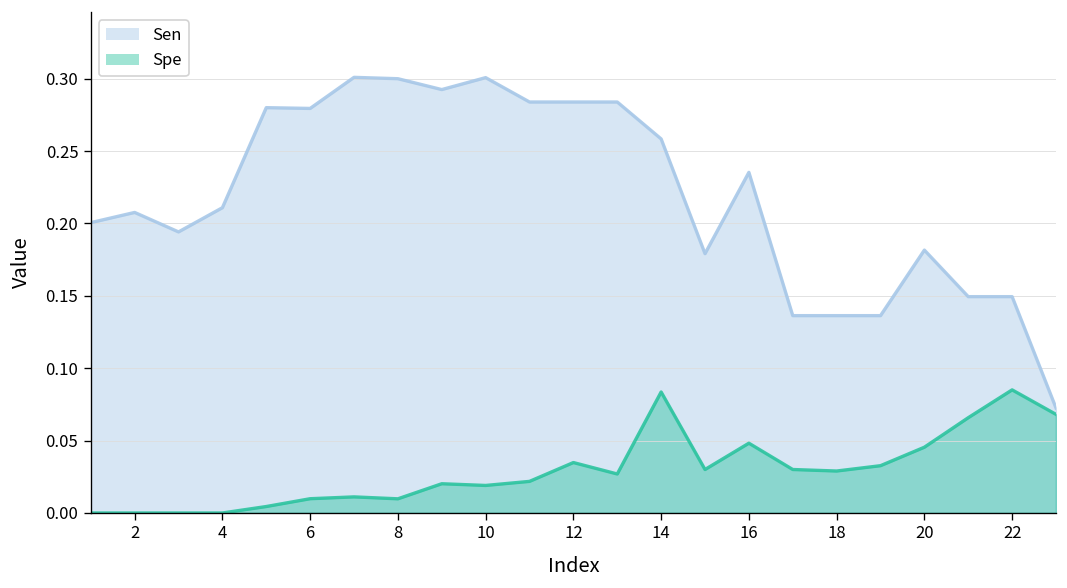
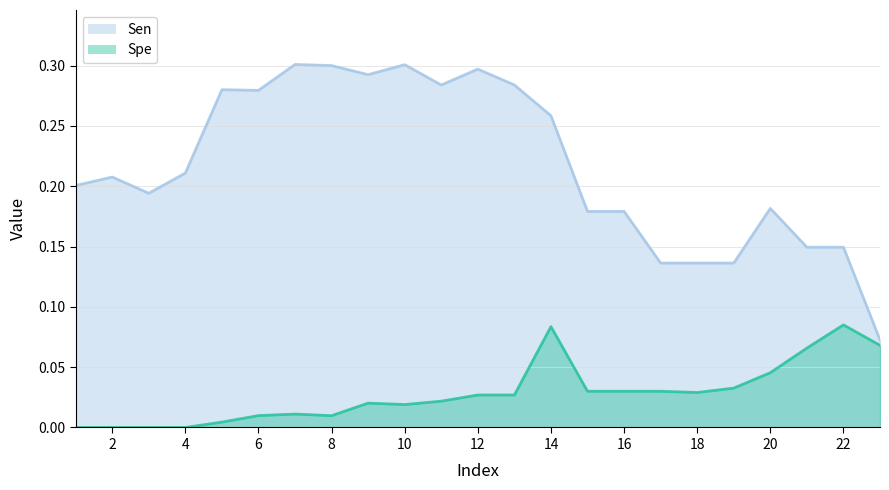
Sen, 12: 0.284 -> 0.297
Spe, 12: 0.035 -> 0.027
Sen, 16: 0.235 -> 0.179
Spe, 16: 0.048 -> 0.030
